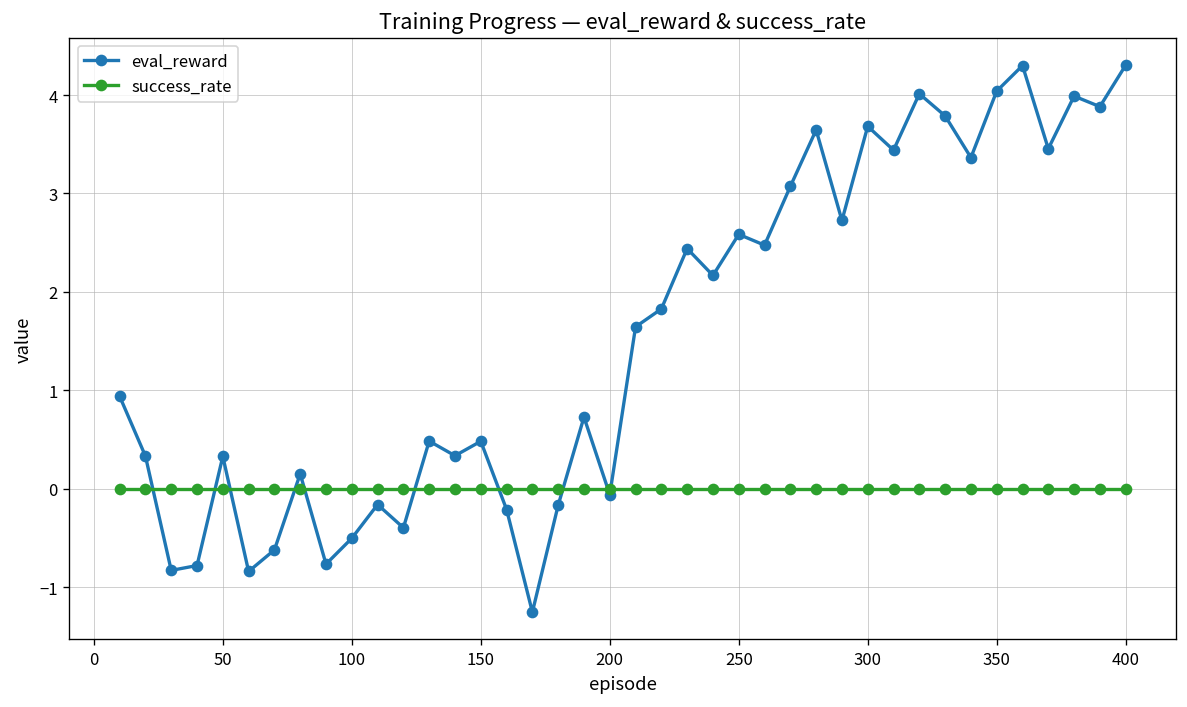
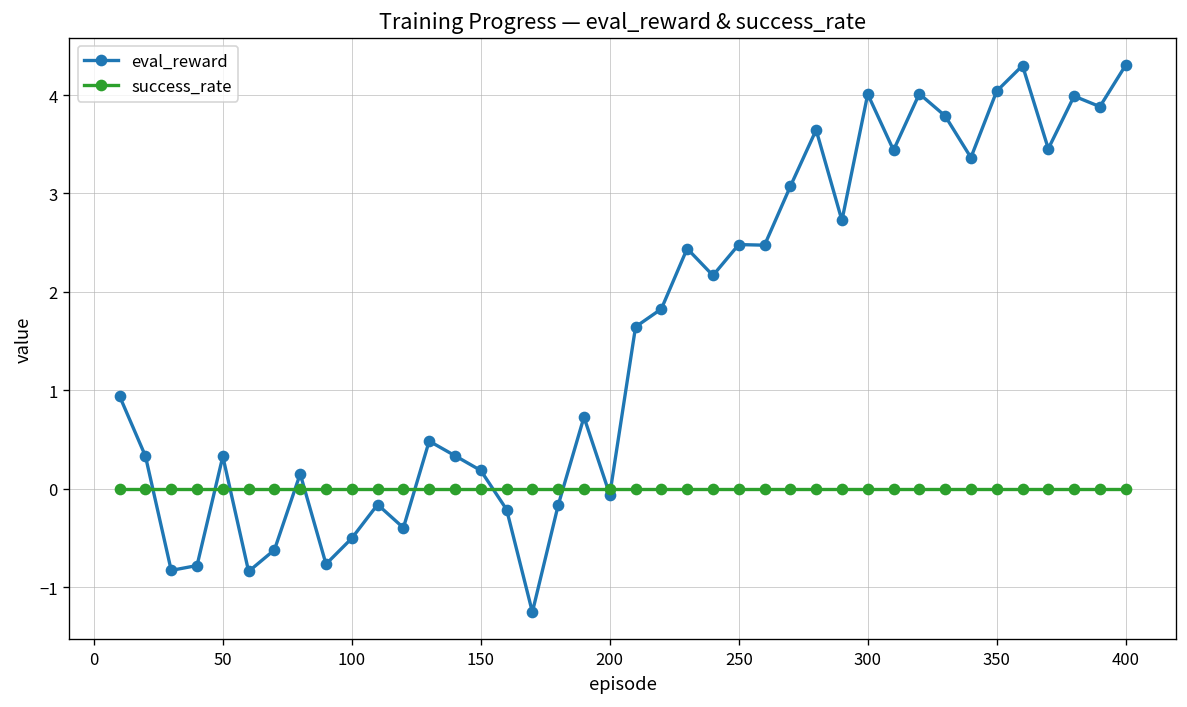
eval_reward, 150: 0.5 -> 0.2
eval_reward, 250: 2.6 -> 2.5
eval_reward, 300: 3.7 -> 4.0
